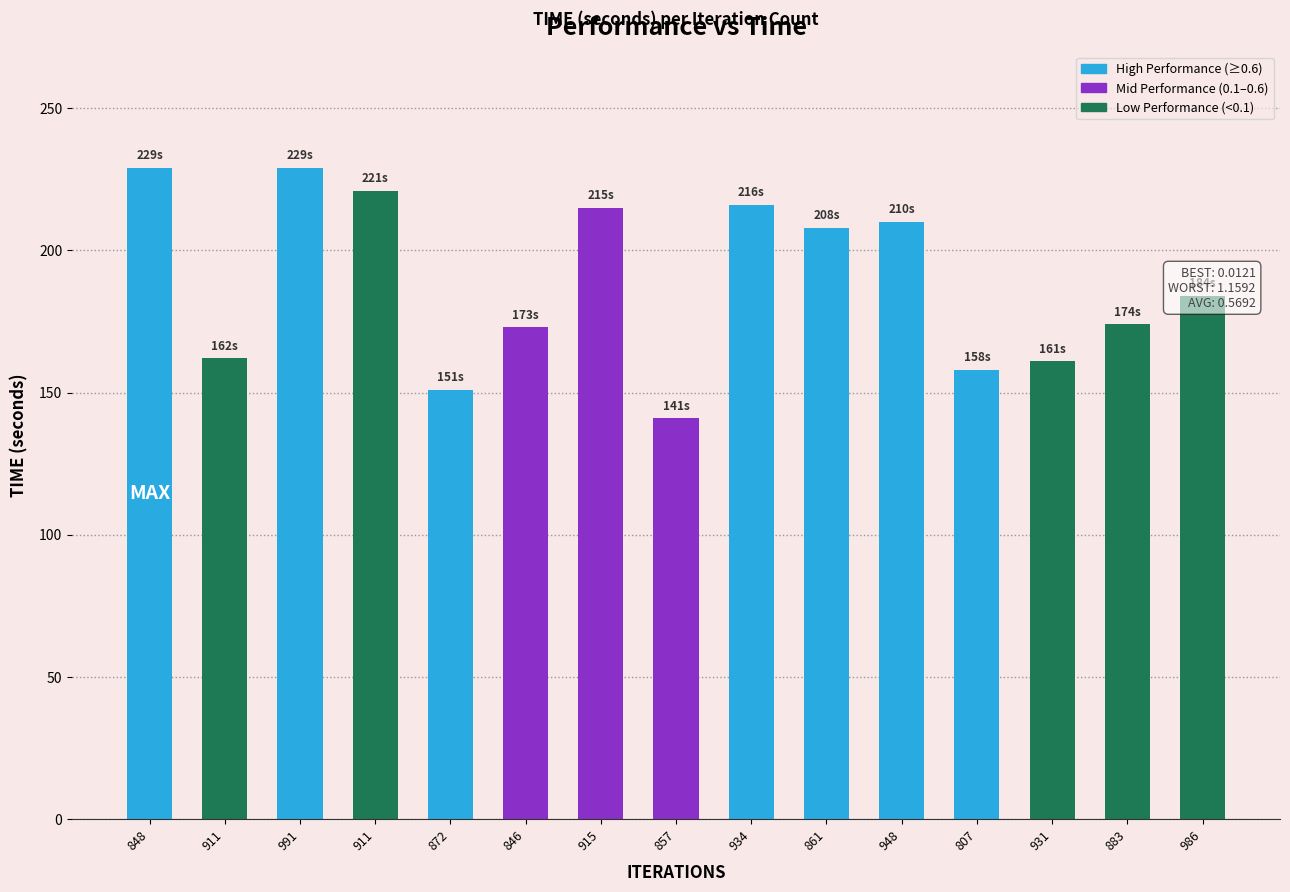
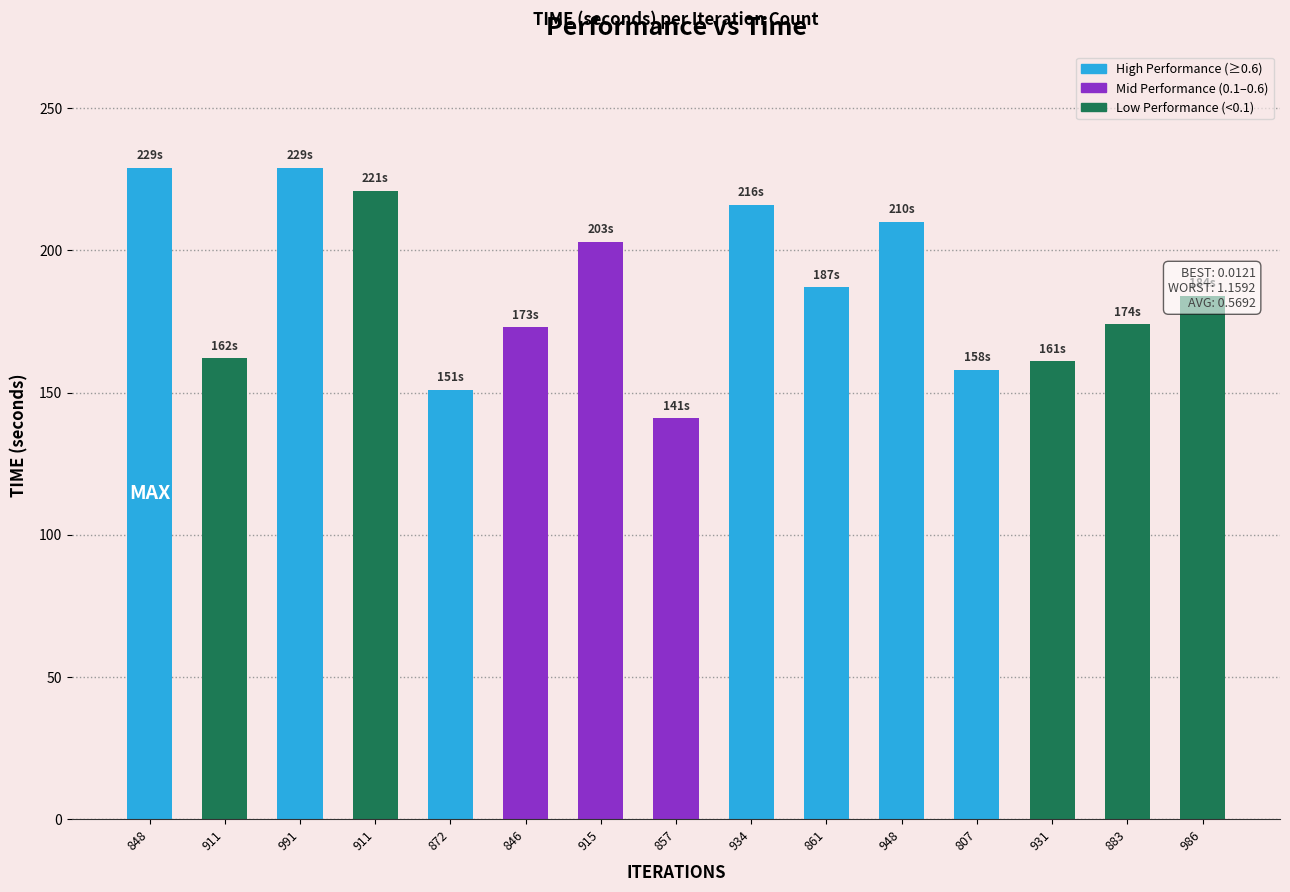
915: 215s -> 203s
861: 208s -> 187s
